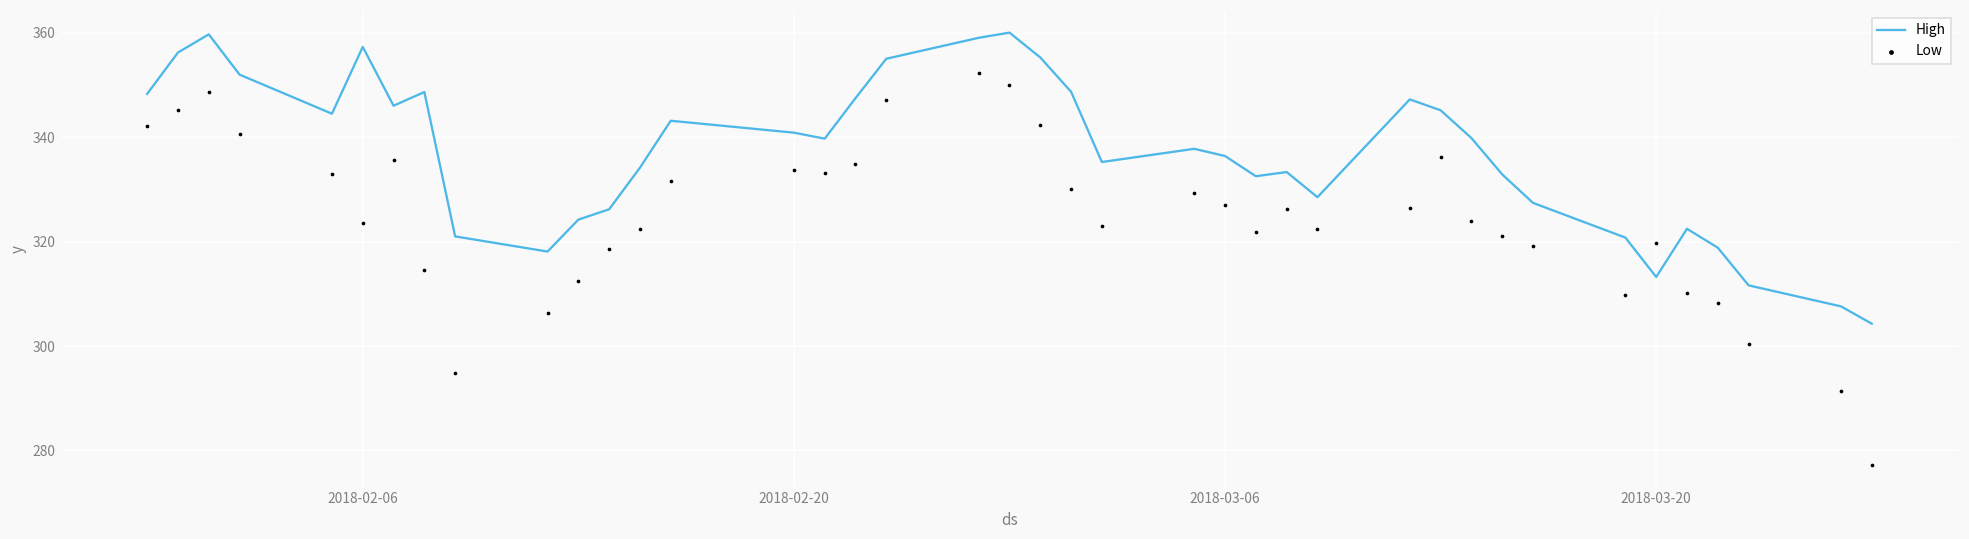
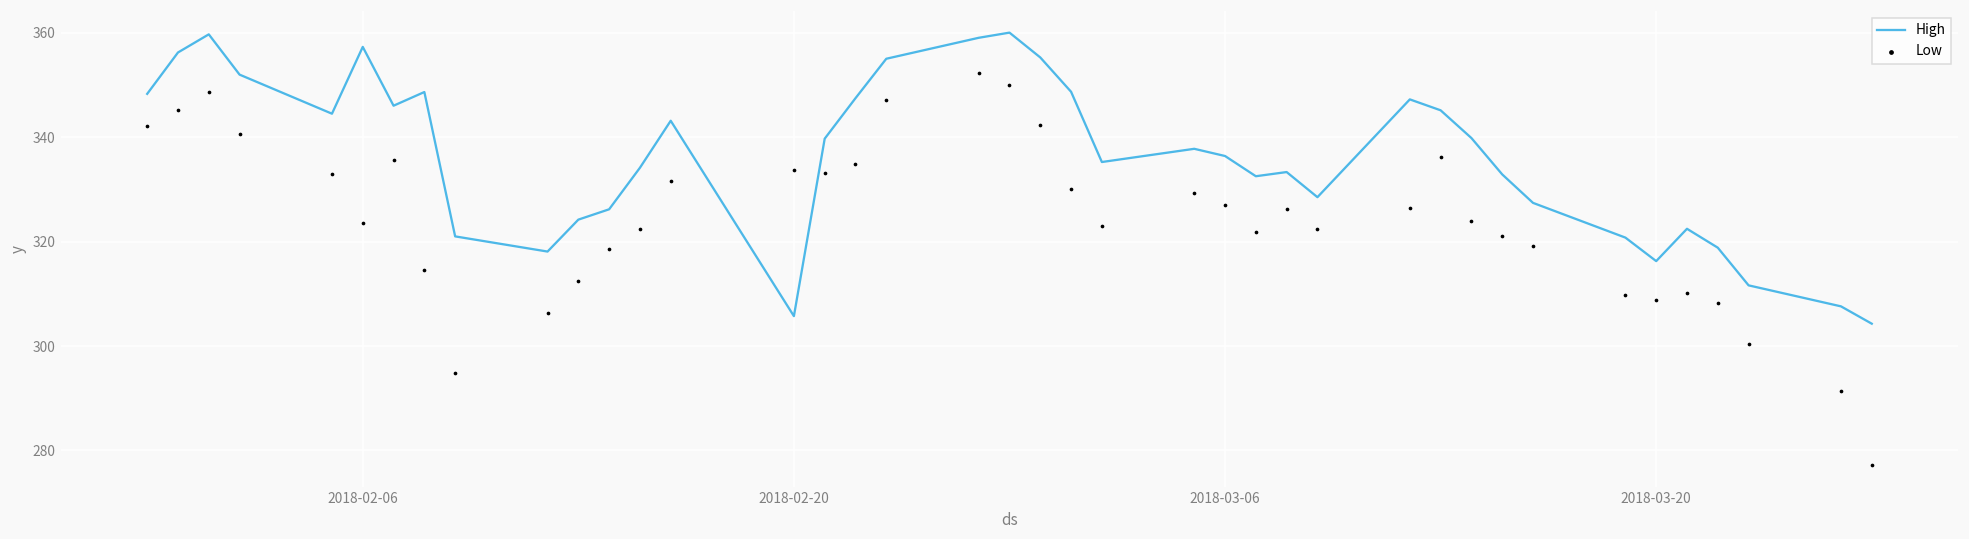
High, 2018-02-20: 341 -> 306
High, 2018-03-20: 313 -> 316
Low, 2018-03-20: 320 -> 309
